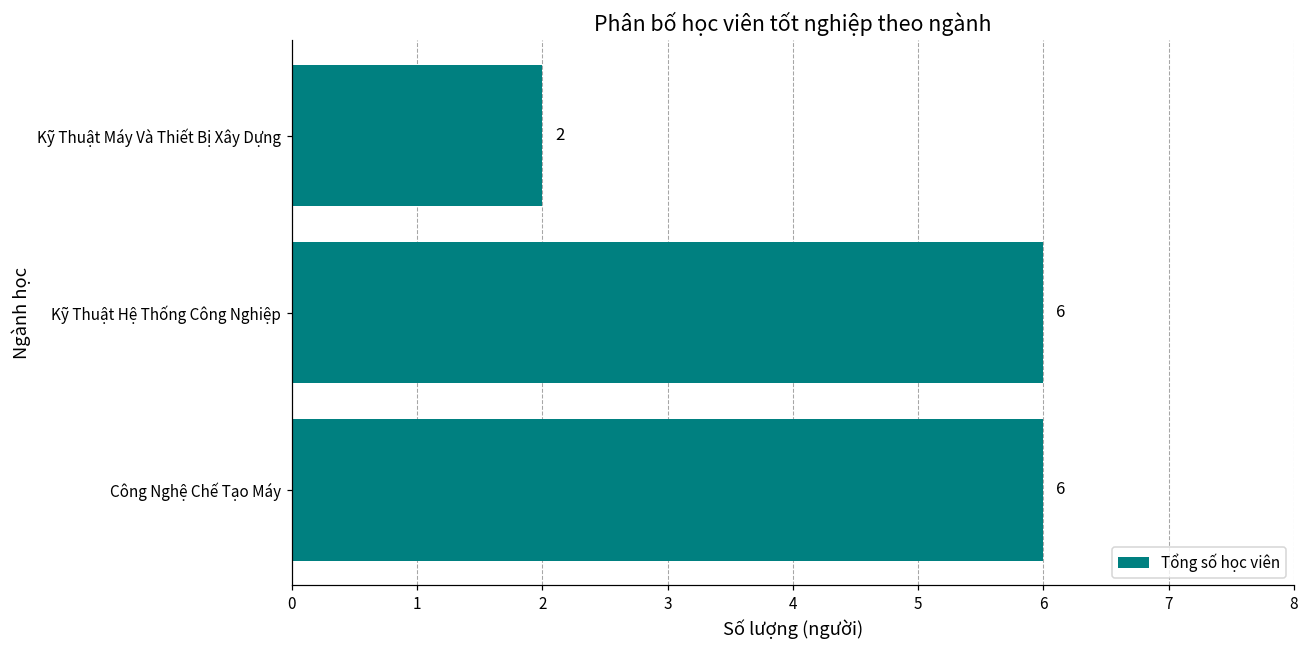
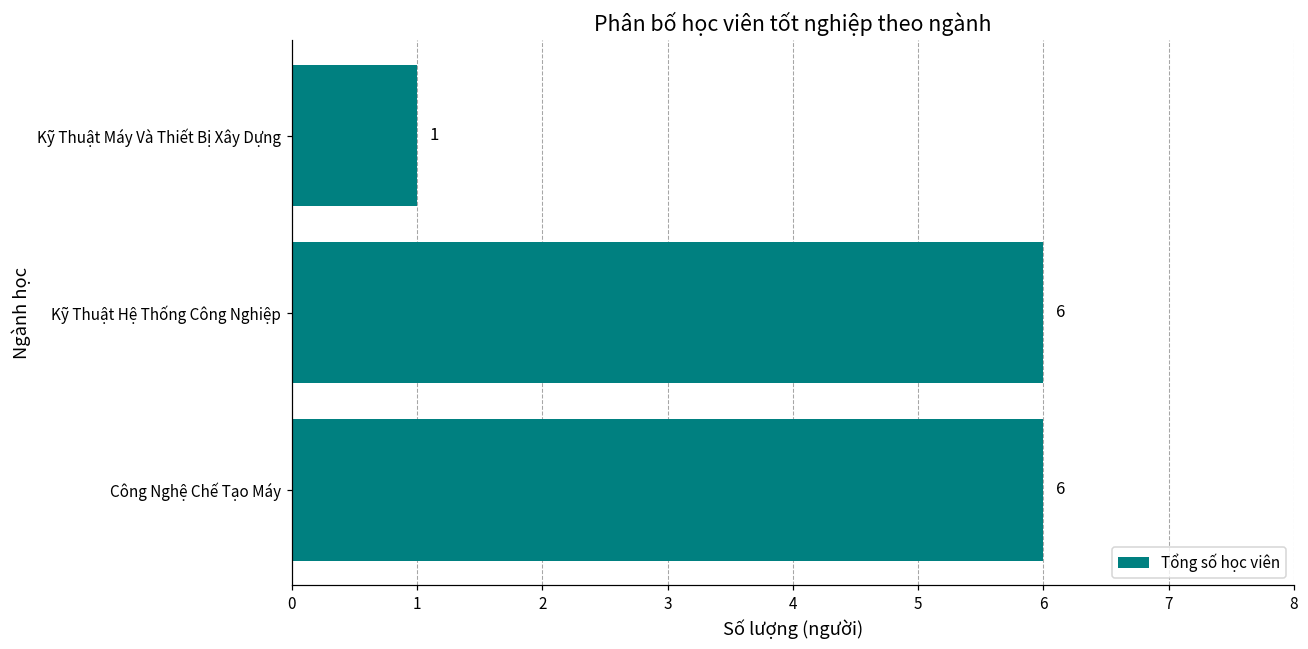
Kỹ Thuật Máy Và Thiết Bị Xây Dựng: 2 -> 1
